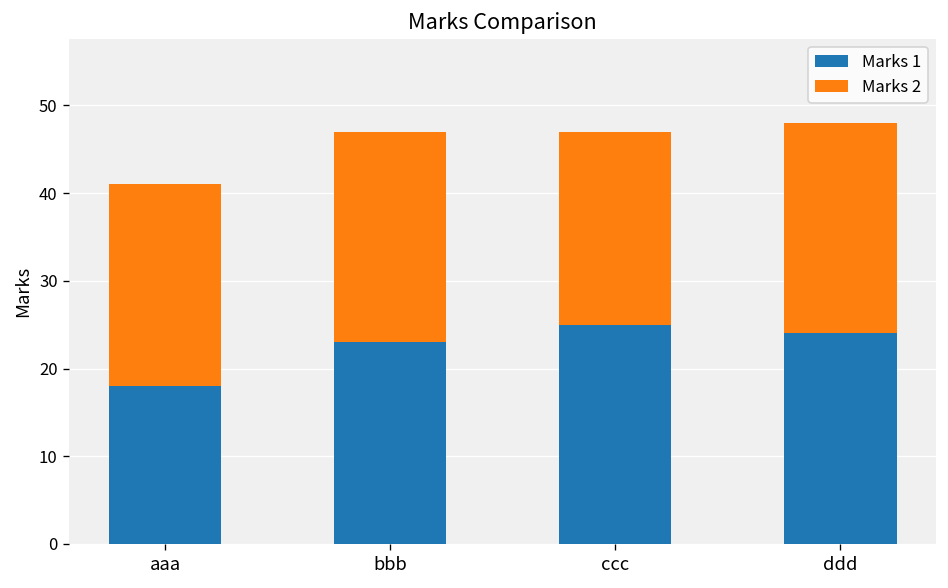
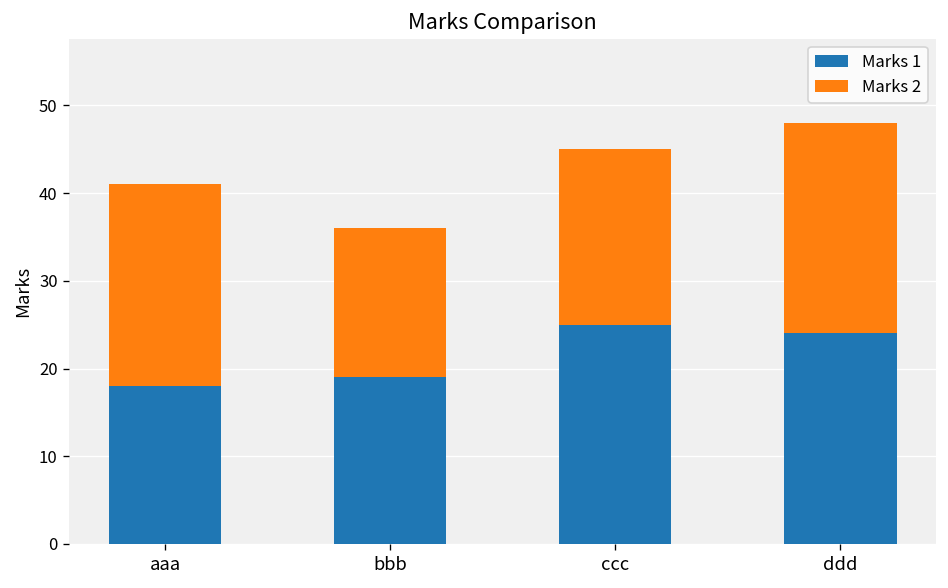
Marks 1, bbb: 23 -> 19
Marks 2, bbb: 24 -> 17
Marks 2, ccc: 22 -> 20
